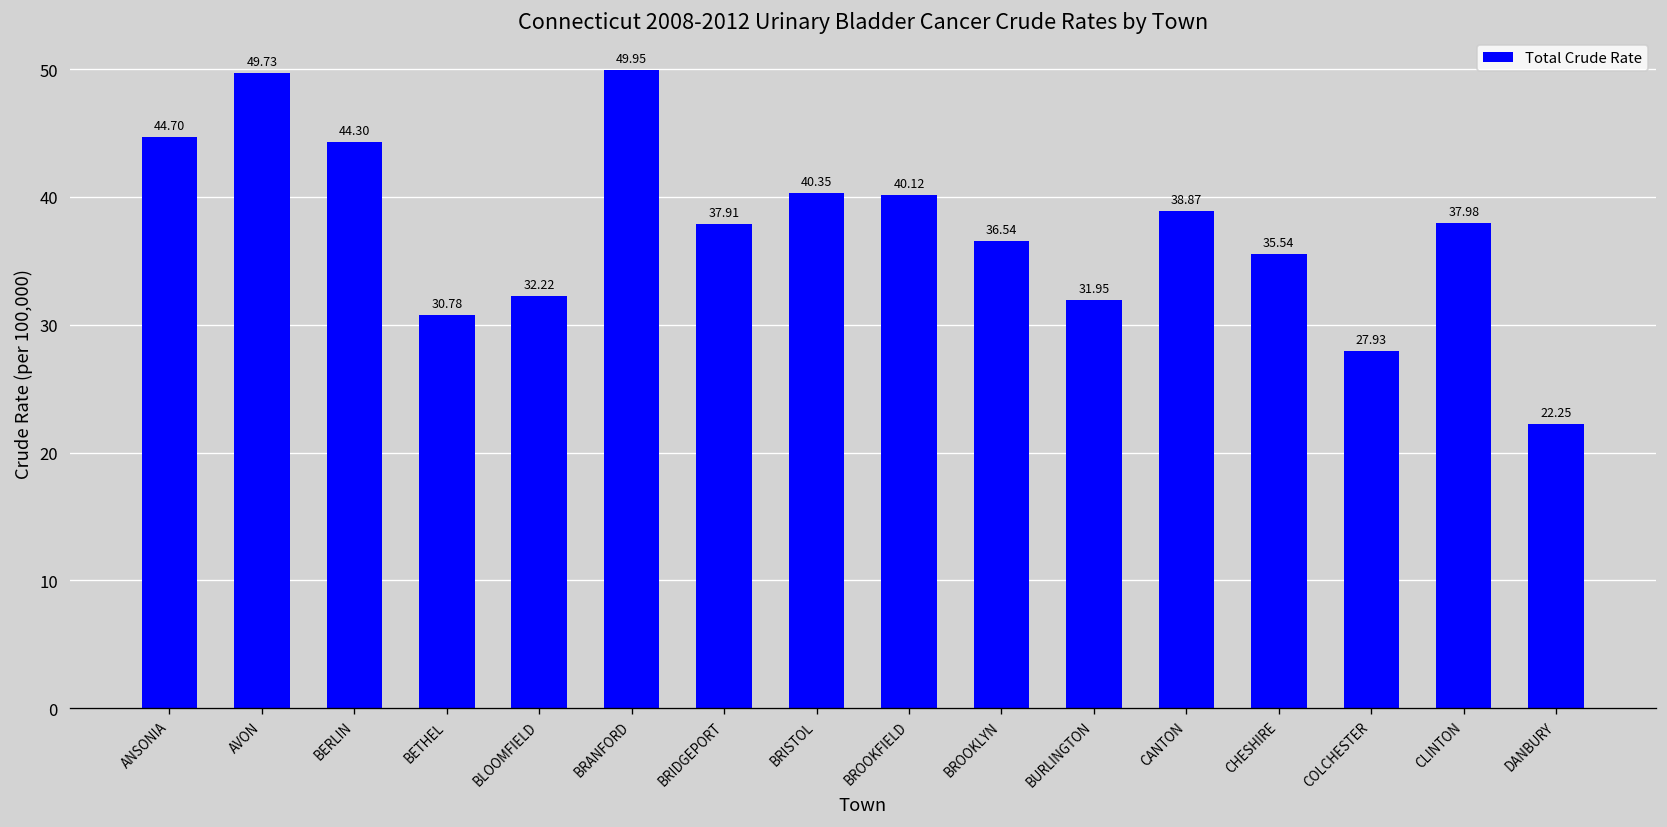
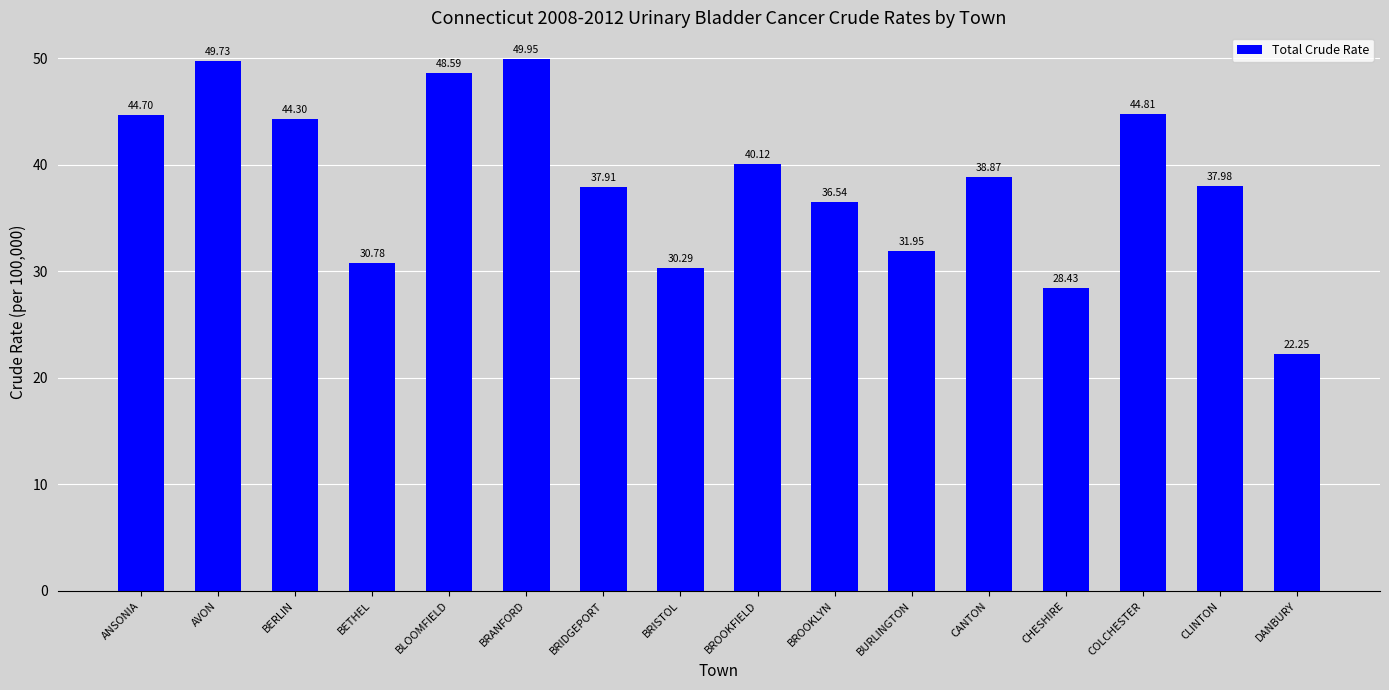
BLOOMFIELD: 32.22 -> 48.59
BRISTOL: 40.35 -> 30.29
CHESHIRE: 35.54 -> 28.43
COLCHESTER: 27.93 -> 44.81
